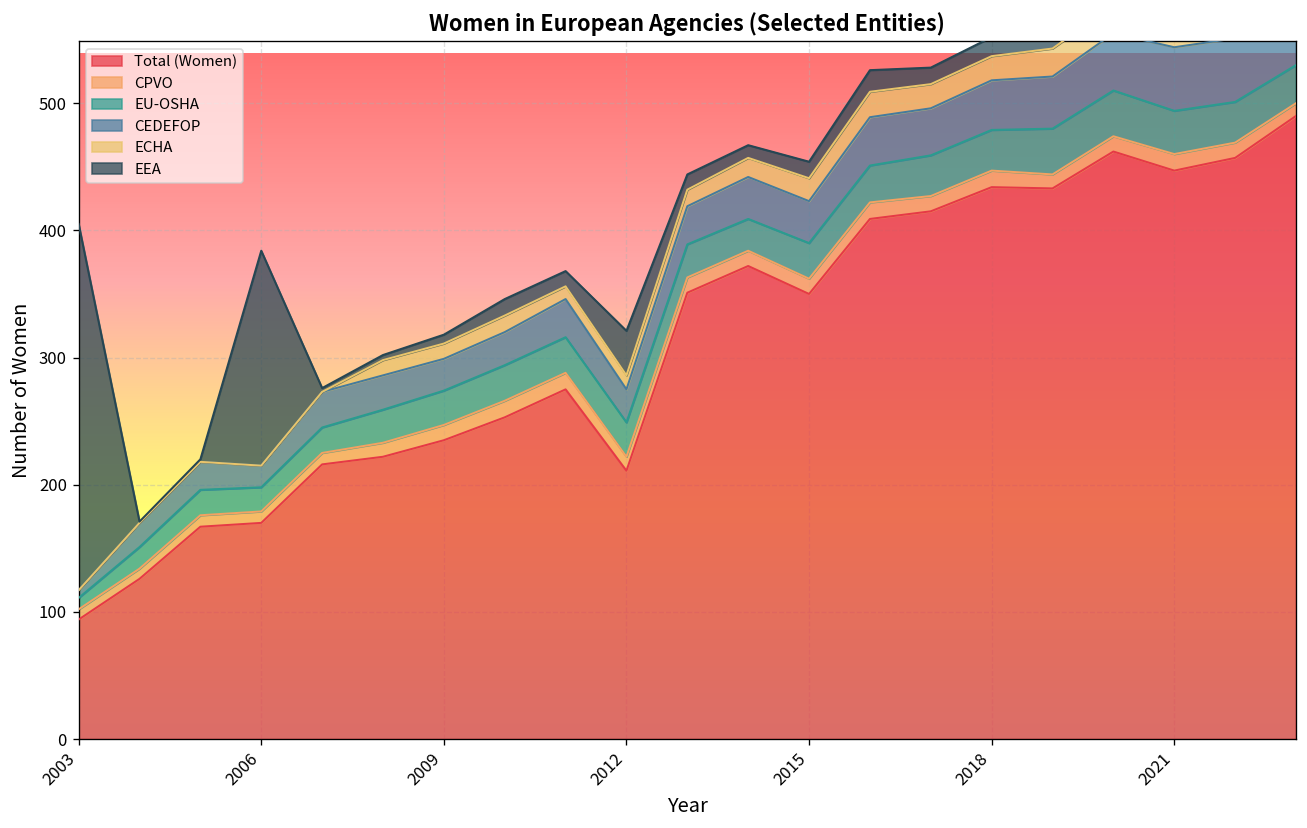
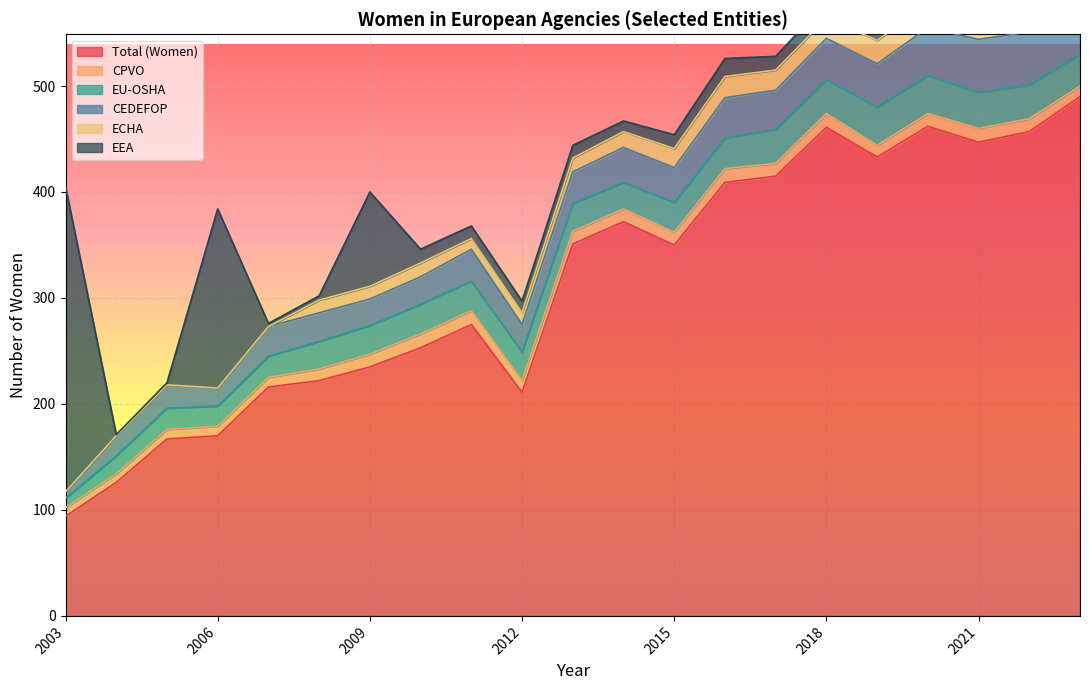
EEA, 2009: 7 -> 89
EEA, 2012: 35 -> 11
Total (Women), 2018: 434 -> 461
